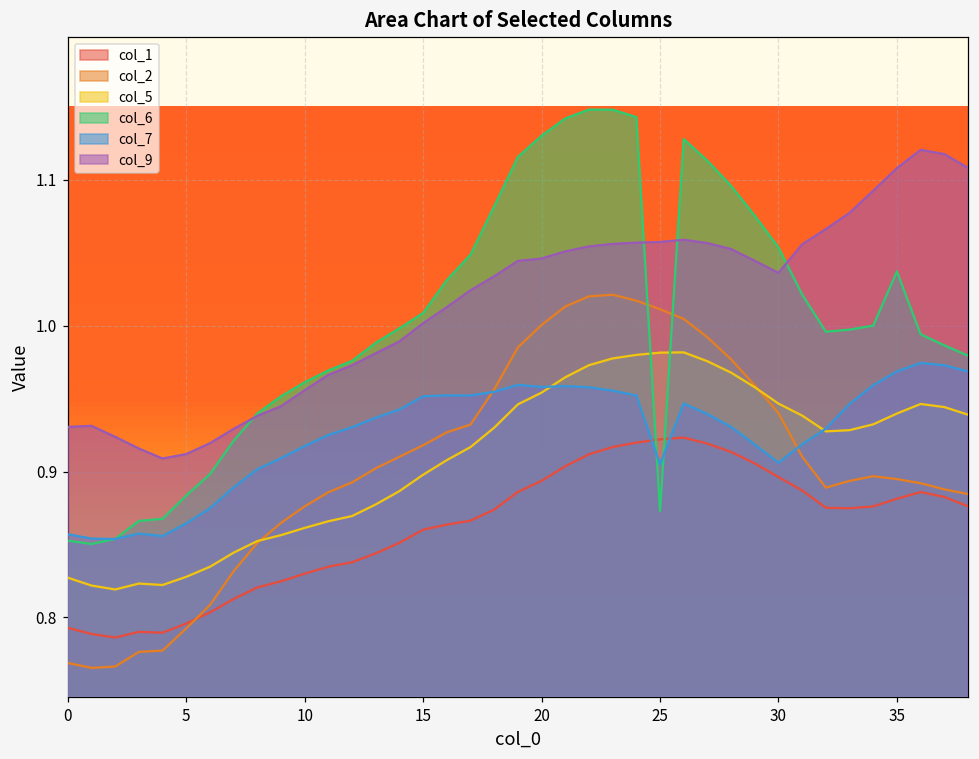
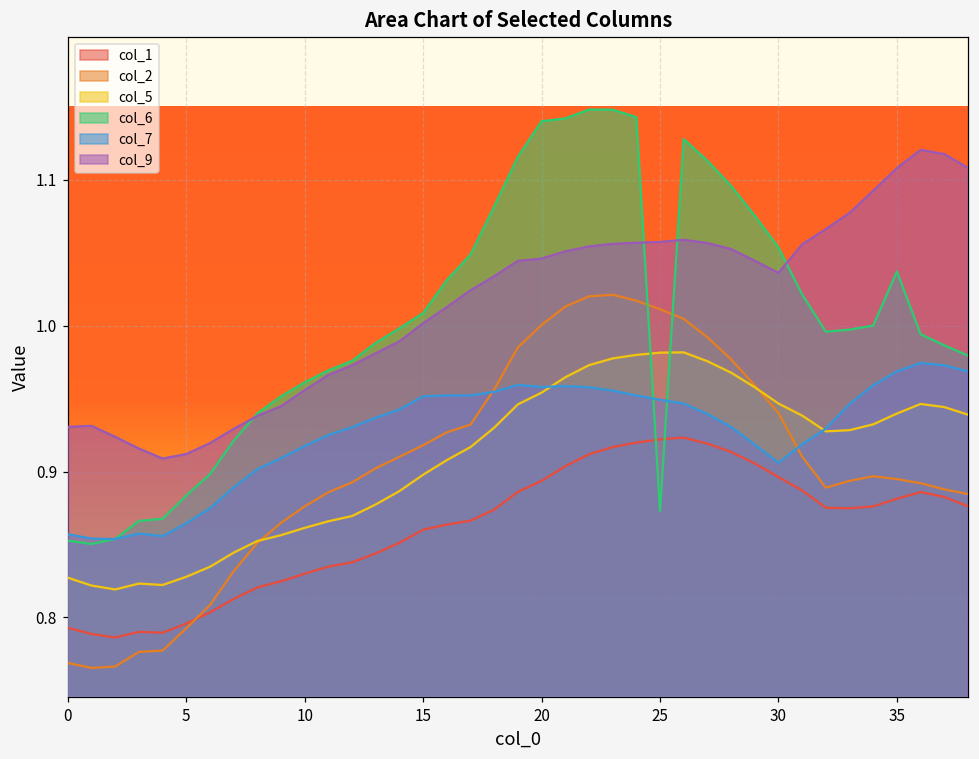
col_6, 20: 1.130 -> 1.140
col_7, 25: 0.905 -> 0.949
